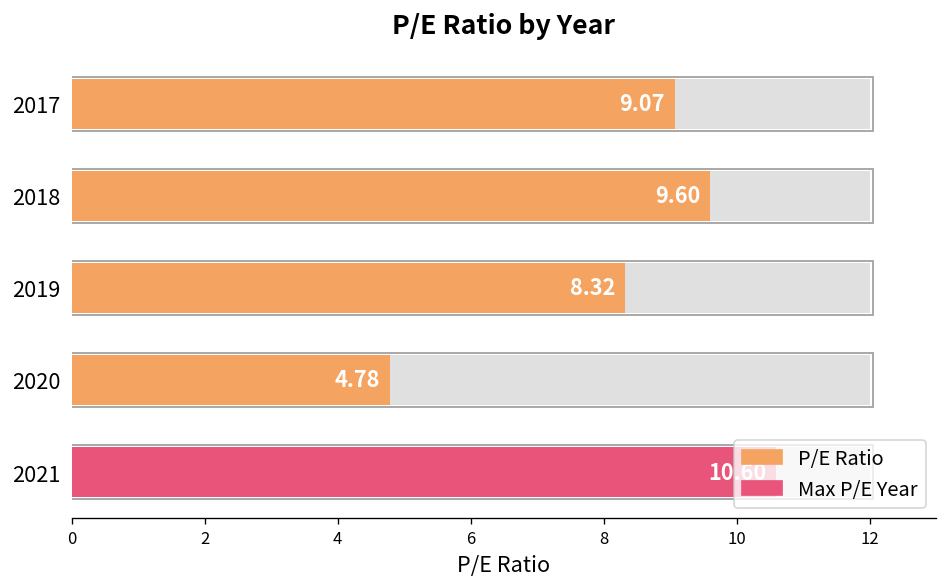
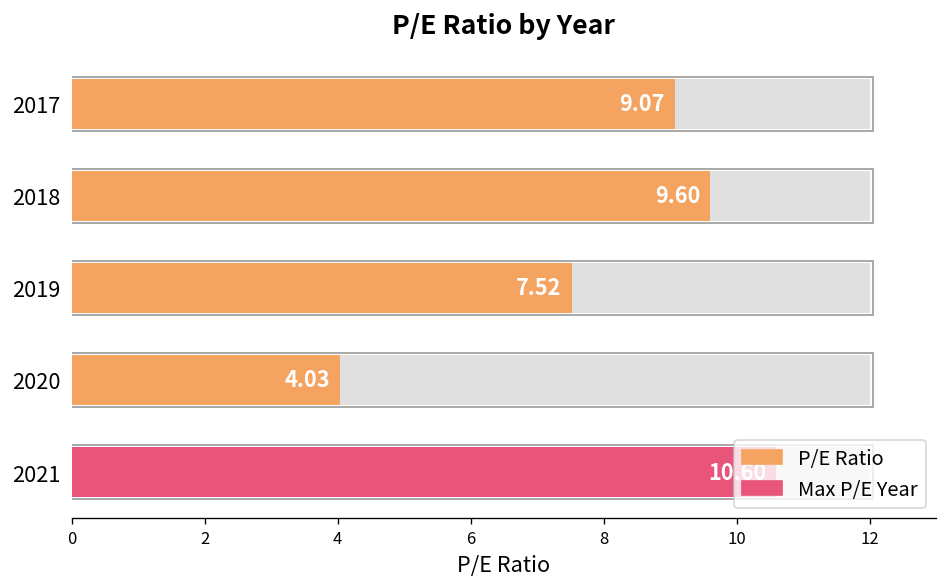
P/E Ratio, 2019: 8.32 -> 7.52
P/E Ratio, 2020: 4.78 -> 4.03
